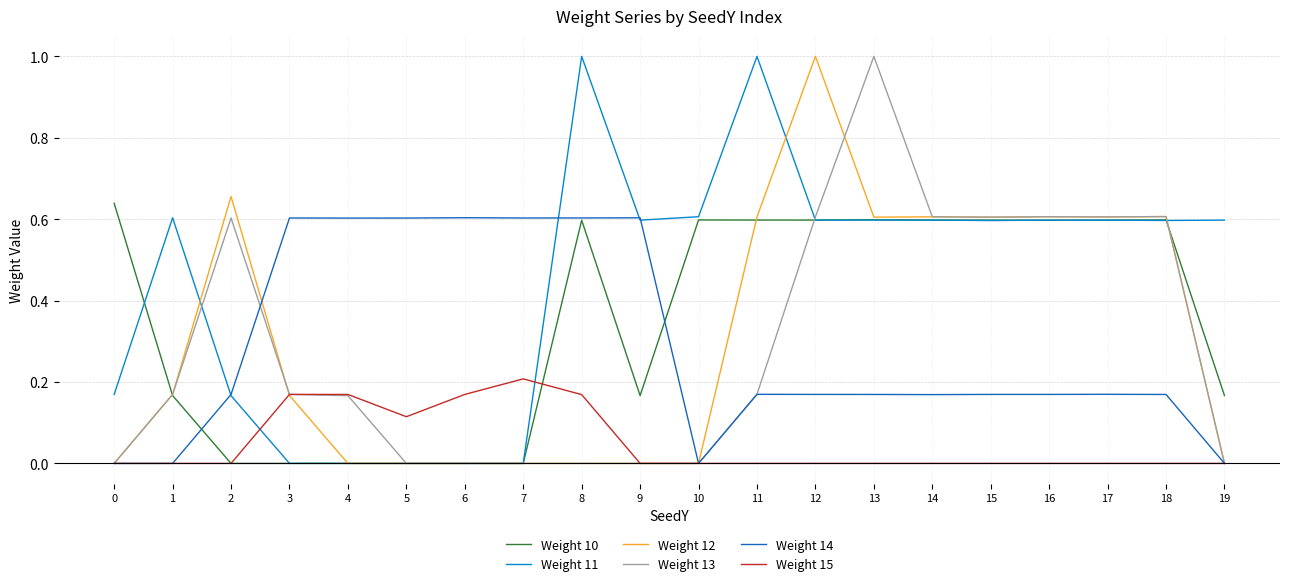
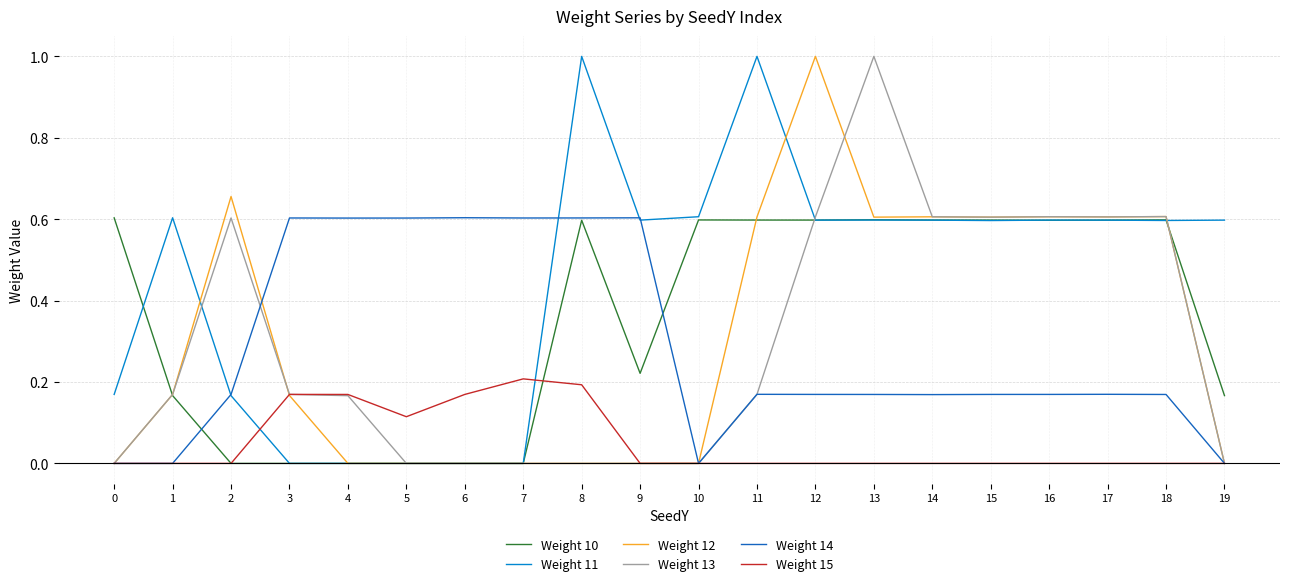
Weight 10, 0: 0.64 -> 0.60
Weight 15, 8: 0.17 -> 0.19
Weight 10, 9: 0.17 -> 0.22
